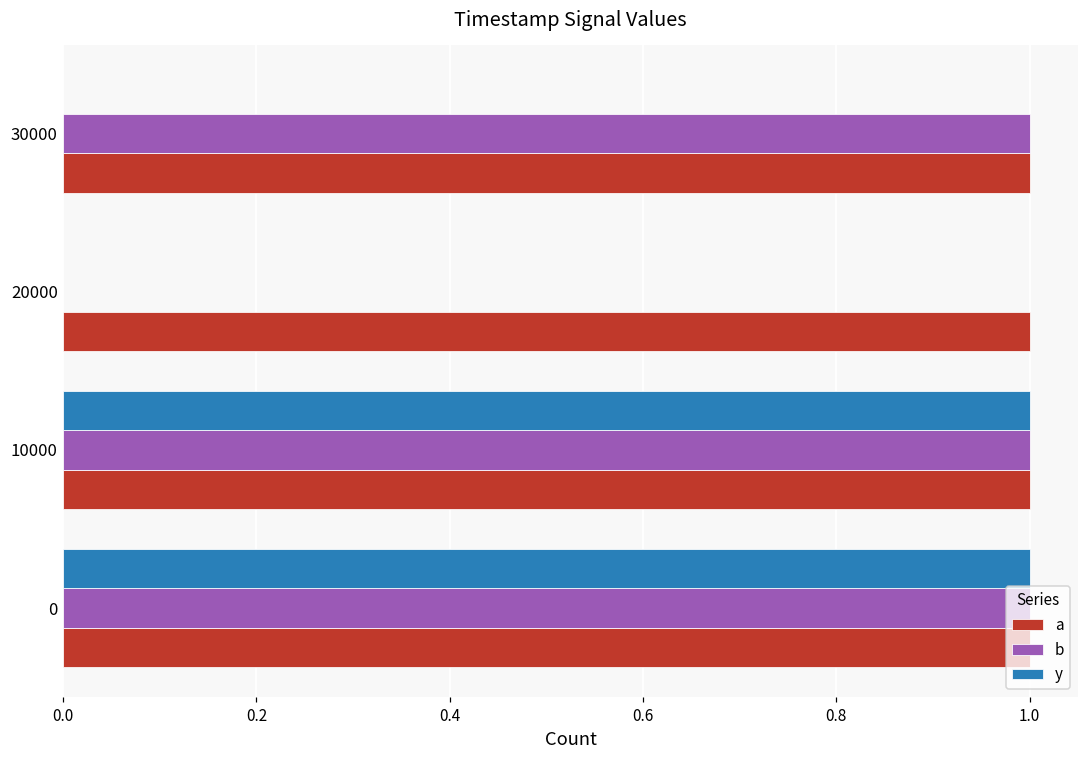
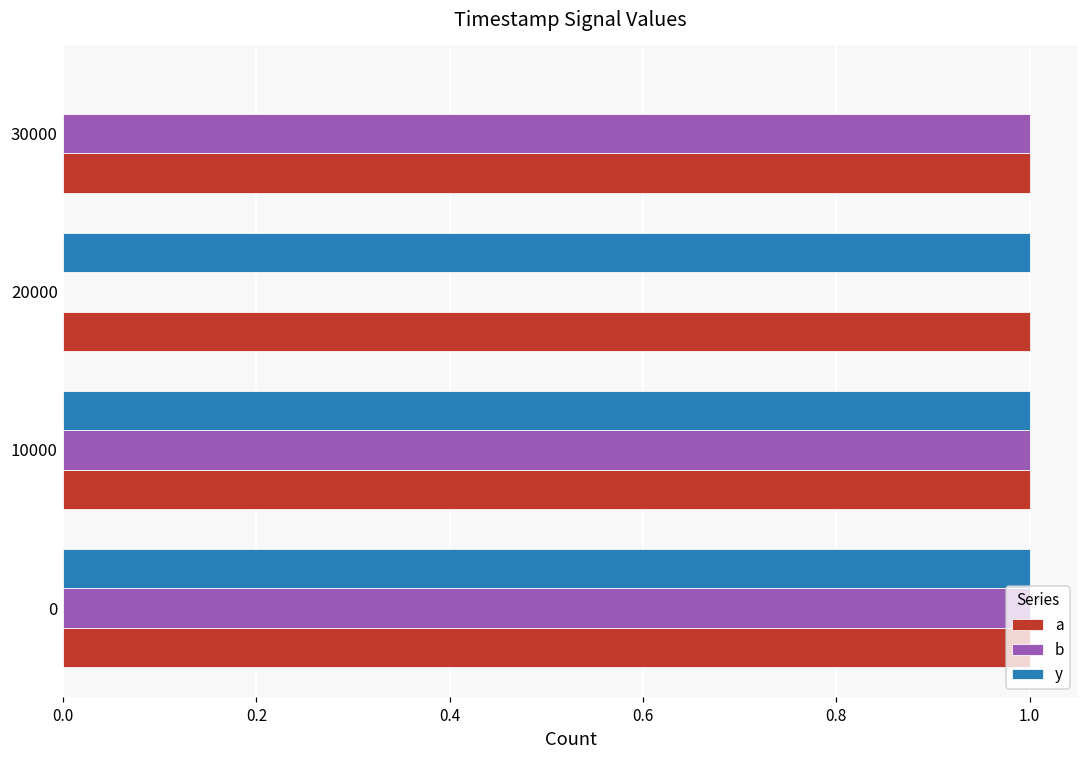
y, 20000: 0 -> 1
